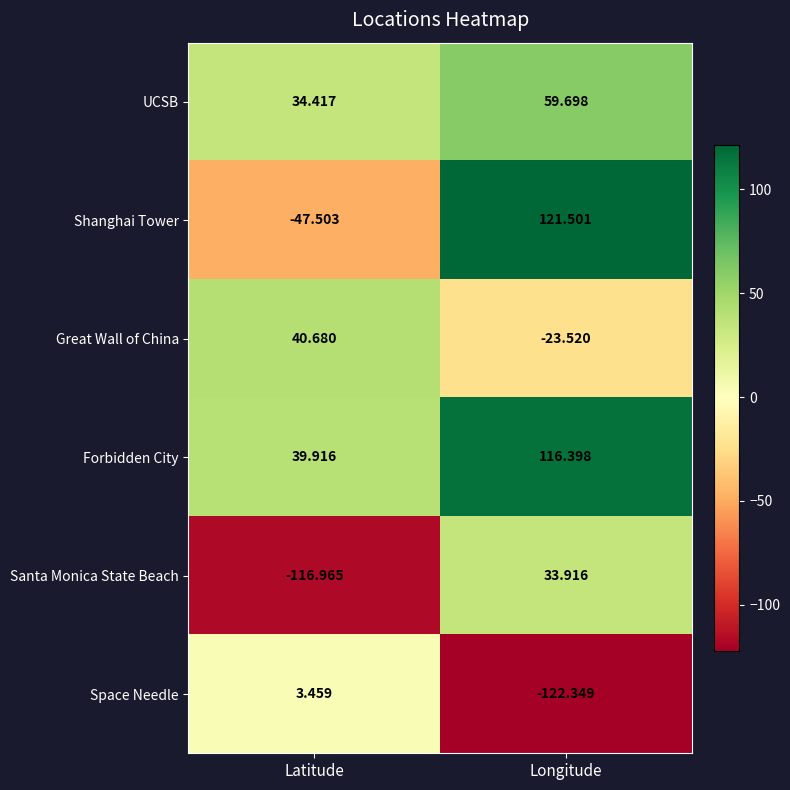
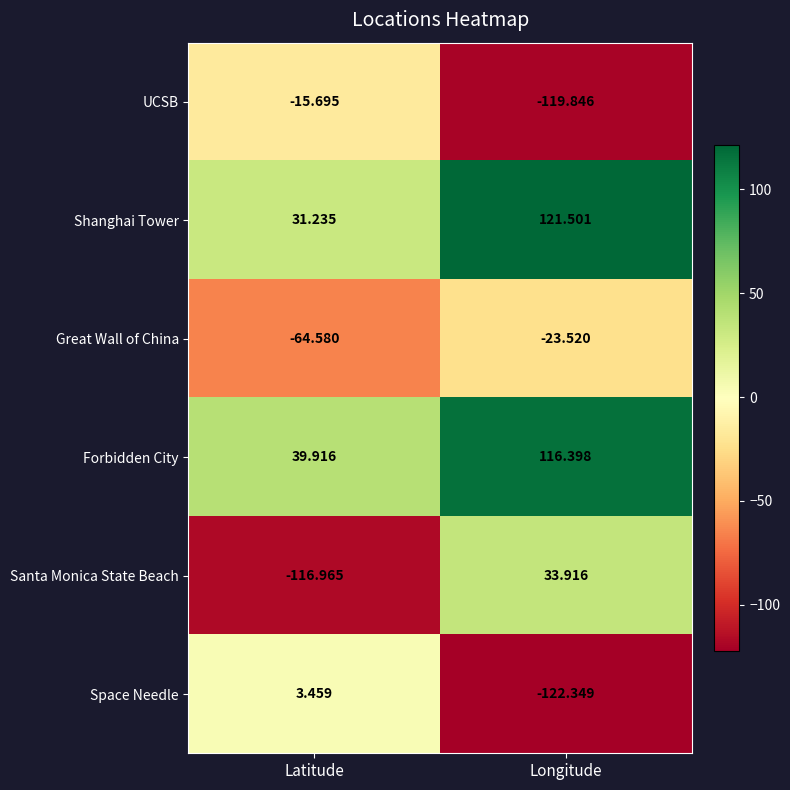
UCSB, Latitude: 34.417 -> -15.695
UCSB, Longitude: 59.698 -> -119.846
Shanghai Tower, Latitude: -47.503 -> 31.235
Great Wall of China, Latitude: 40.680 -> -64.580
